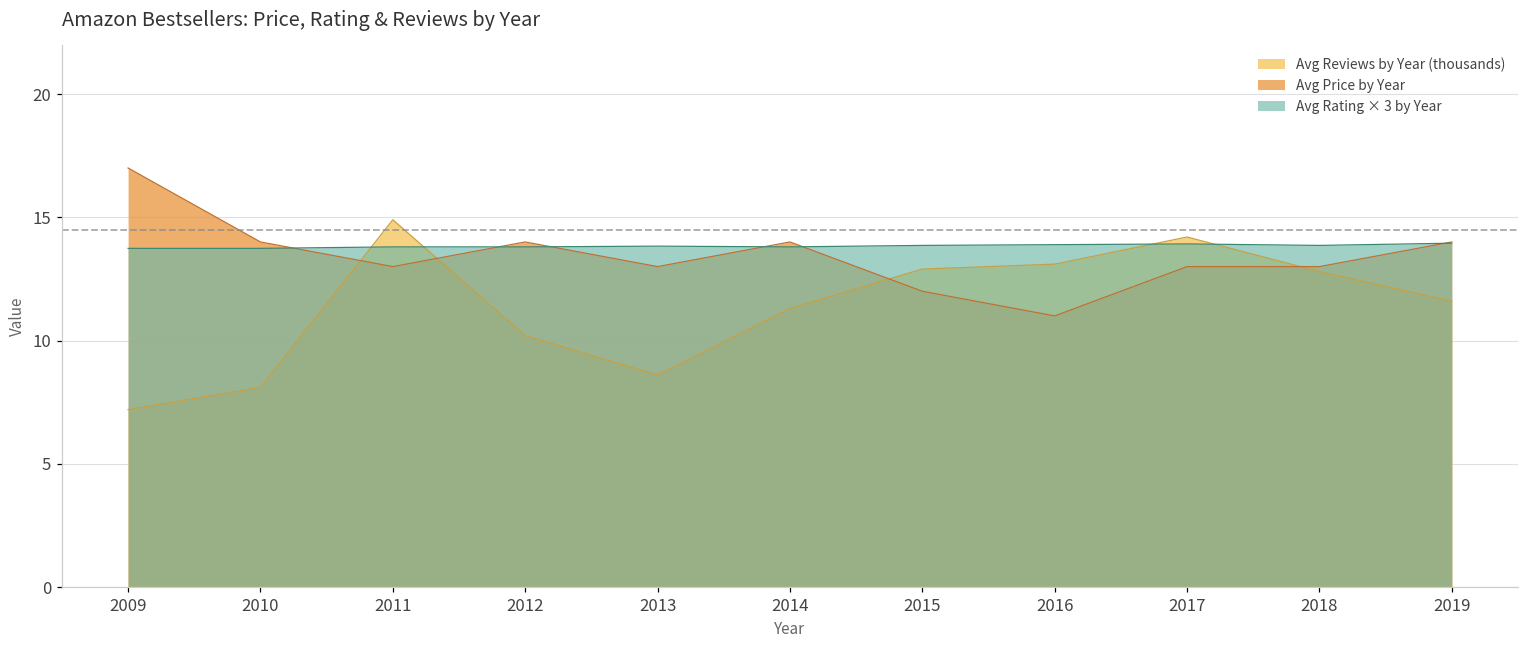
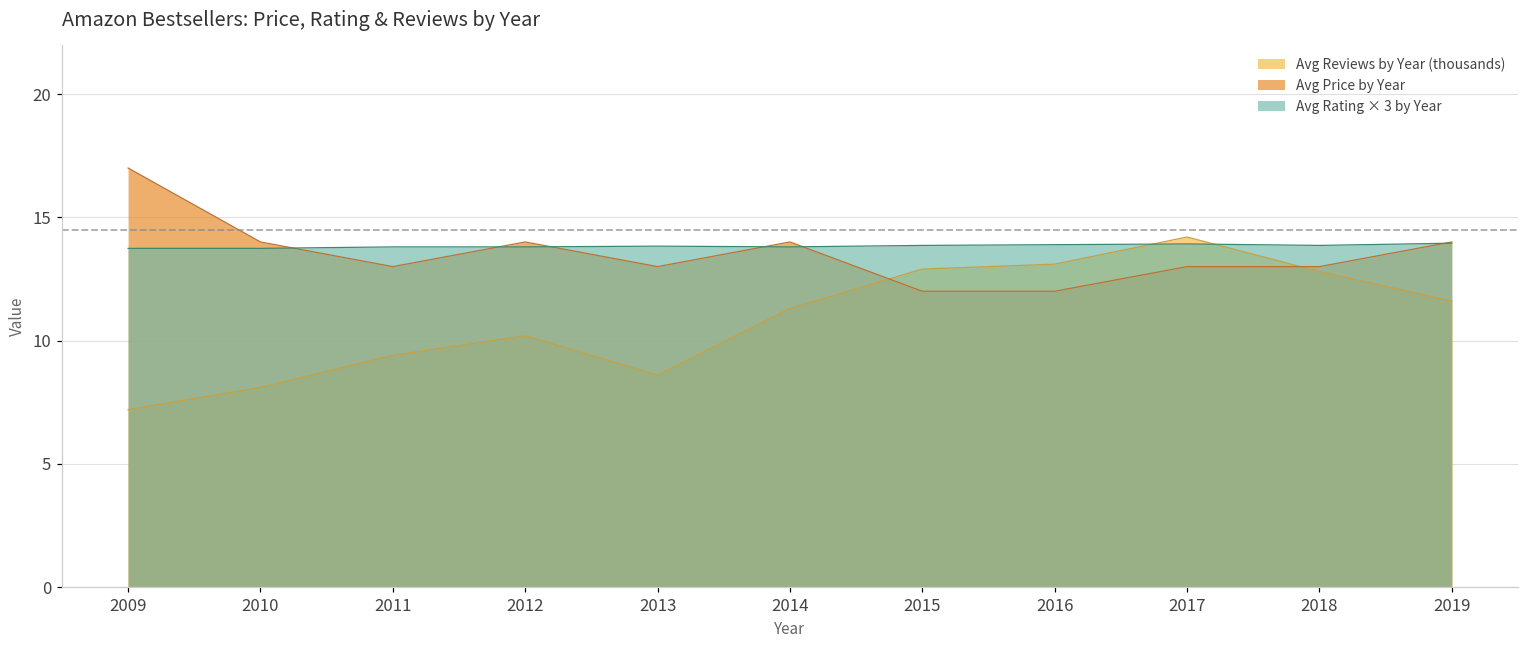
Avg Reviews by Year (thousands), 2011: 14.9 -> 9.4
Avg Price by Year, 2016: 11 -> 12
